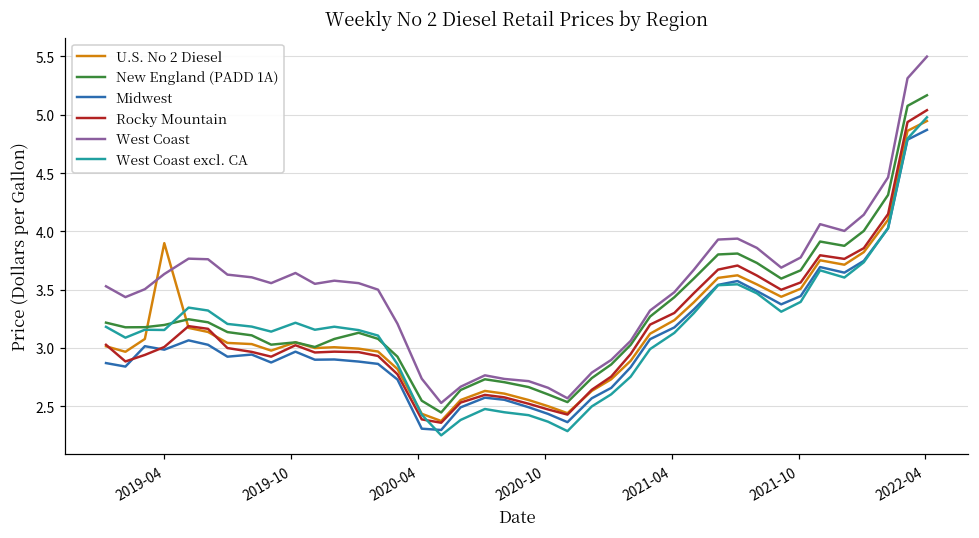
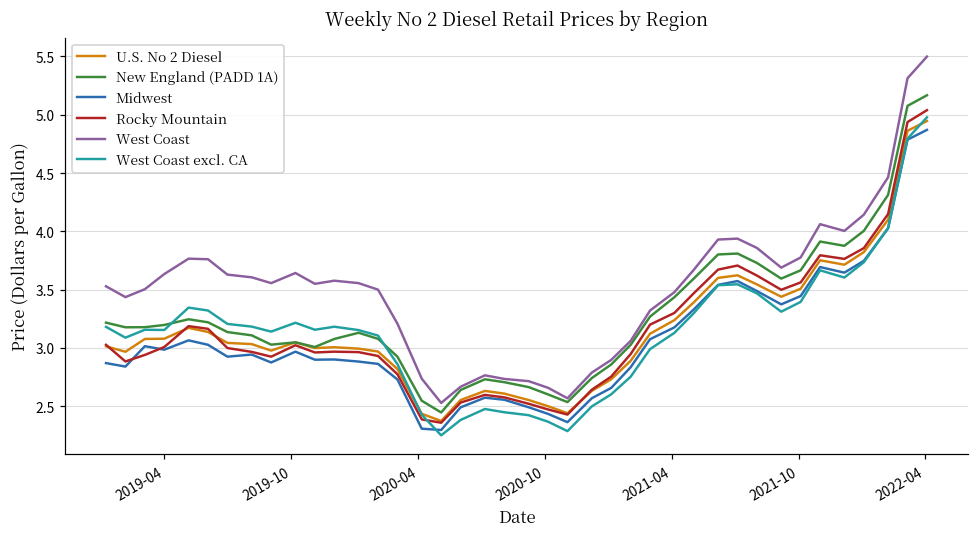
U.S. No 2 Diesel, 2019-04: 3.90 -> 3.08
